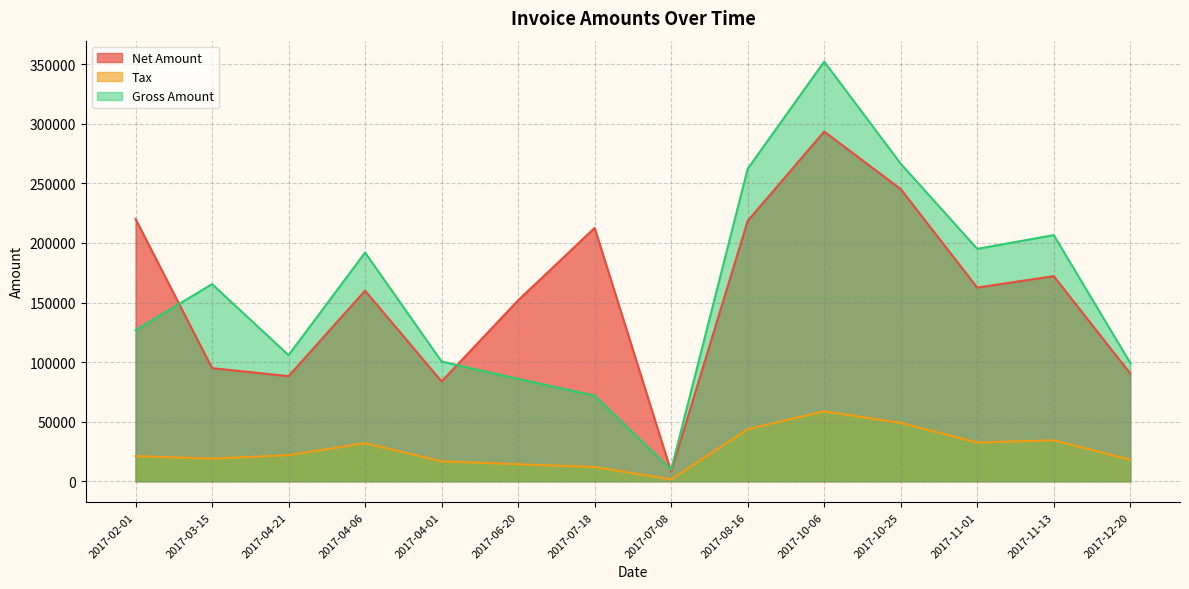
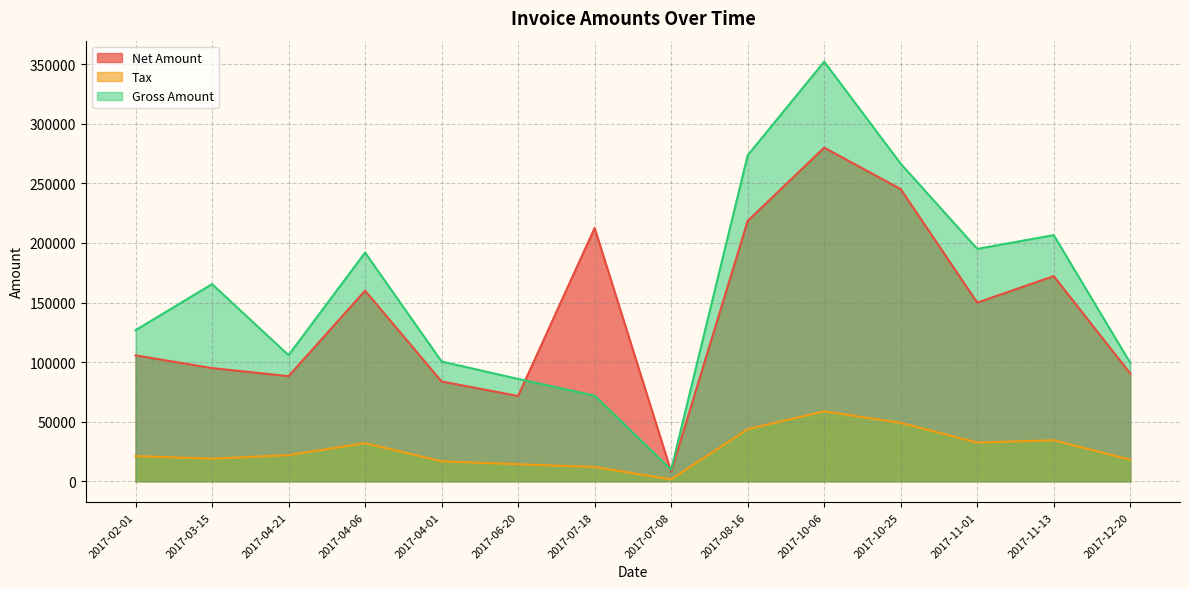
Net Amount, 2017-02-01: 220000 -> 106000
Net Amount, 2017-06-20: 152000 -> 72000
Gross Amount, 2017-08-16: 262000 -> 274000
Net Amount, 2017-10-06: 293000 -> 280000
Net Amount, 2017-11-01: 163000 -> 150000
